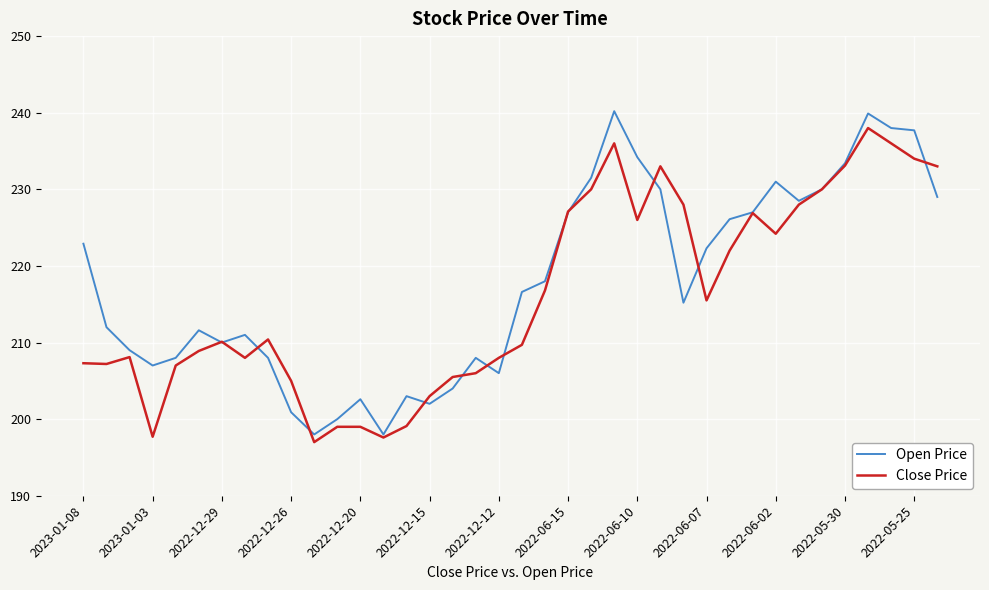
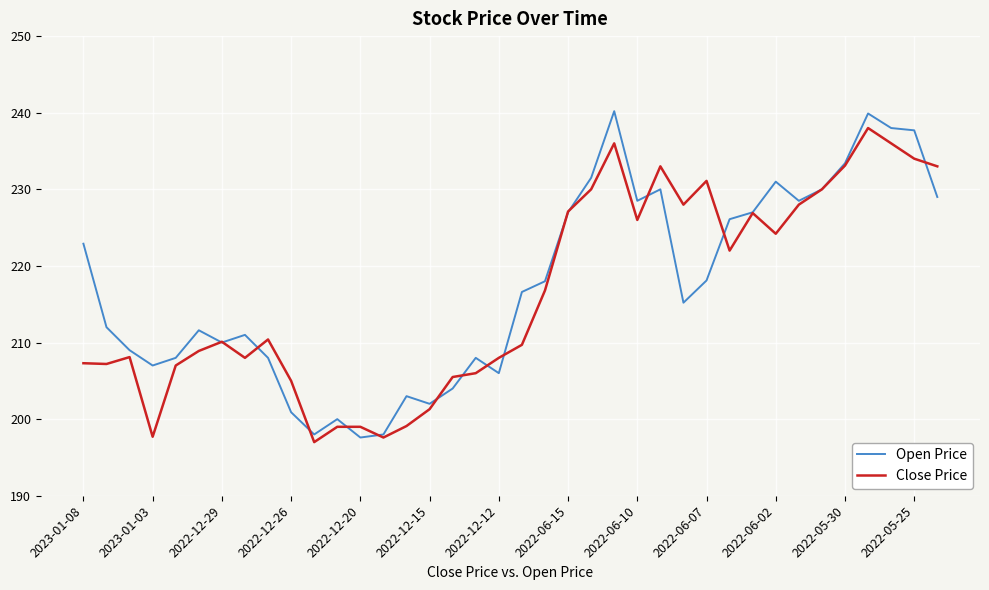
Open Price, 2022-12-20: 203 -> 198
Close Price, 2022-12-15: 203 -> 201
Open Price, 2022-06-10: 234 -> 229
Open Price, 2022-06-07: 222 -> 218
Close Price, 2022-06-07: 216 -> 231
